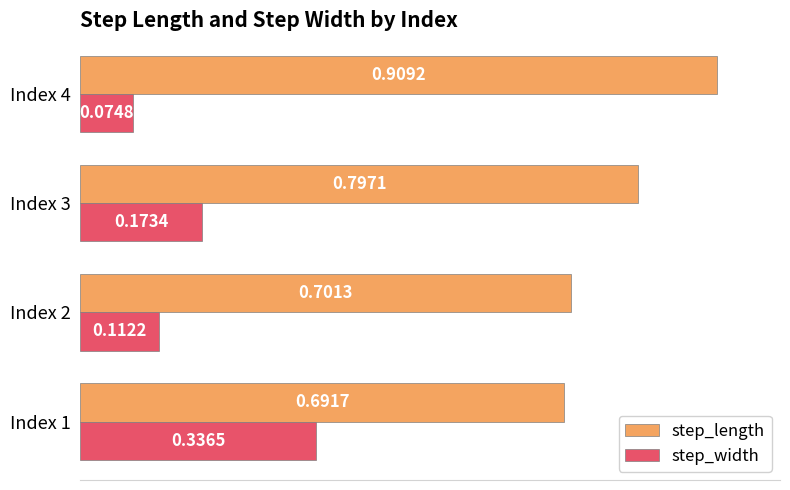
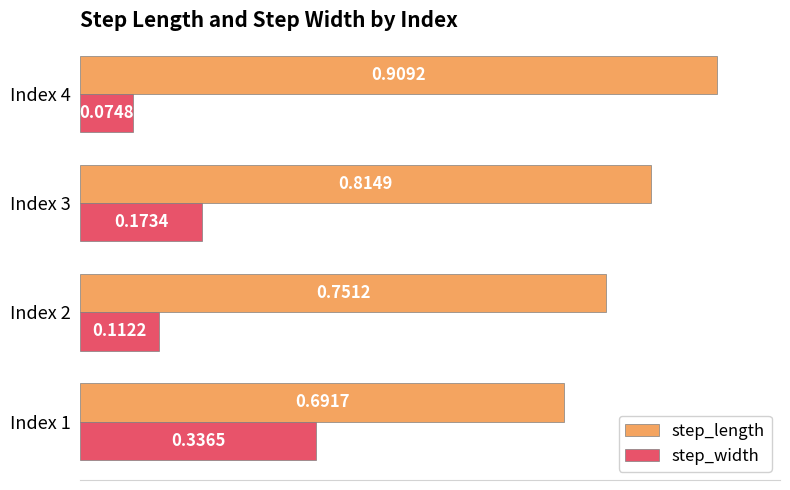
step_length, Index 3: 0.7971 -> 0.8149
step_length, Index 2: 0.7013 -> 0.7512
